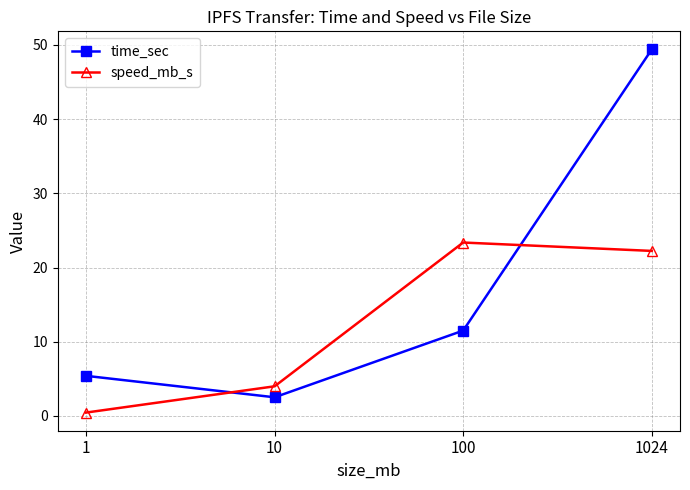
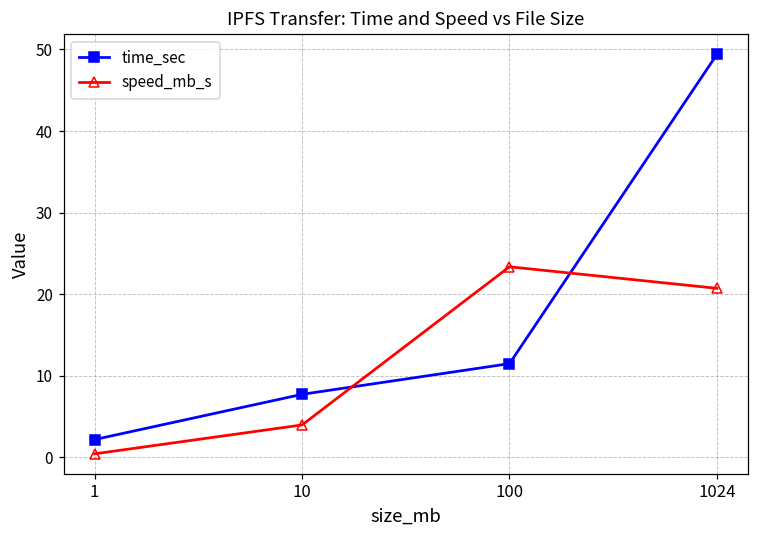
time_sec, 1: 5 -> 2
time_sec, 10: 3 -> 8
speed_mb_s, 1024: 22 -> 21
